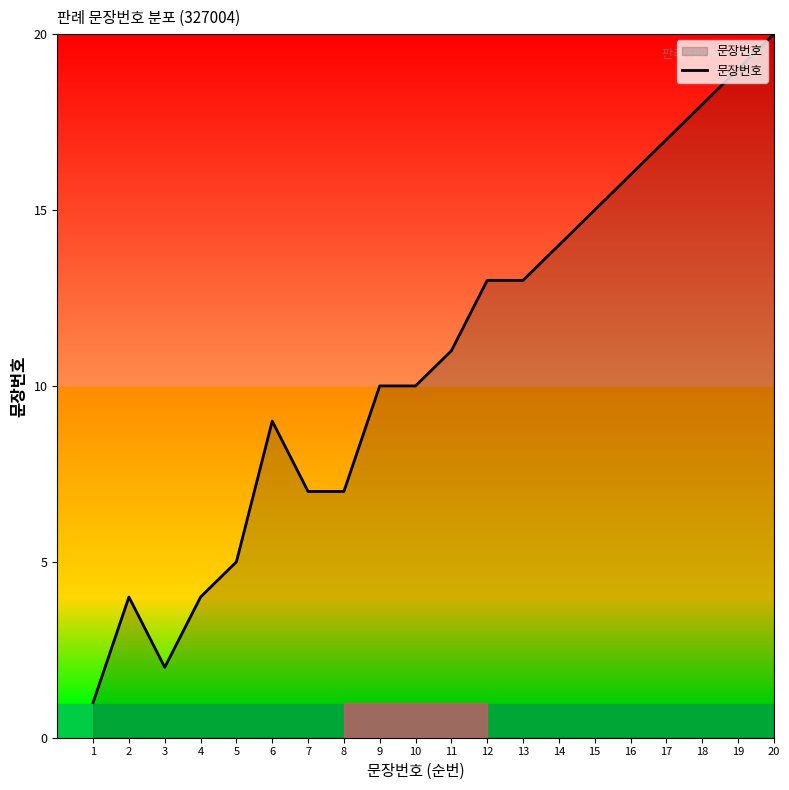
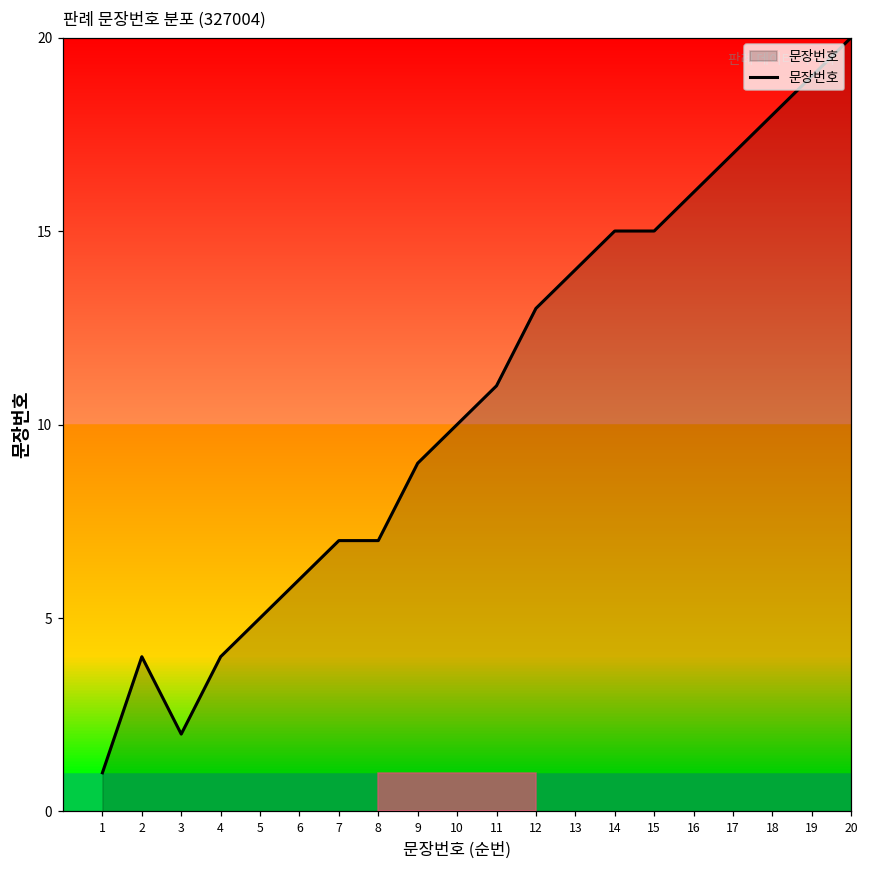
6: 9 -> 6
9: 10 -> 9
13: 13 -> 14
14: 14 -> 15
